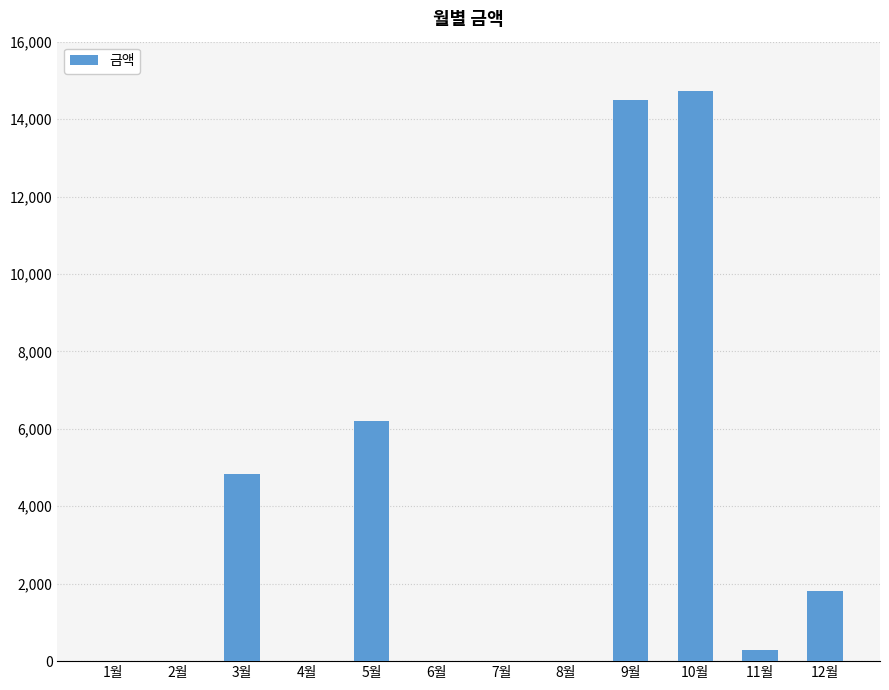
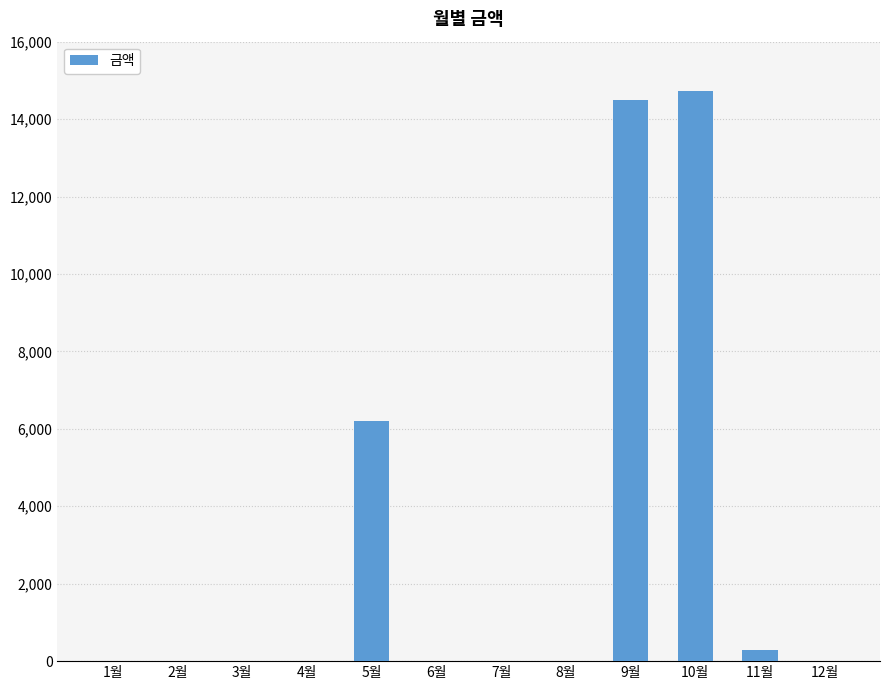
3월: 4,800 -> 0
12월: 1,800 -> 0
